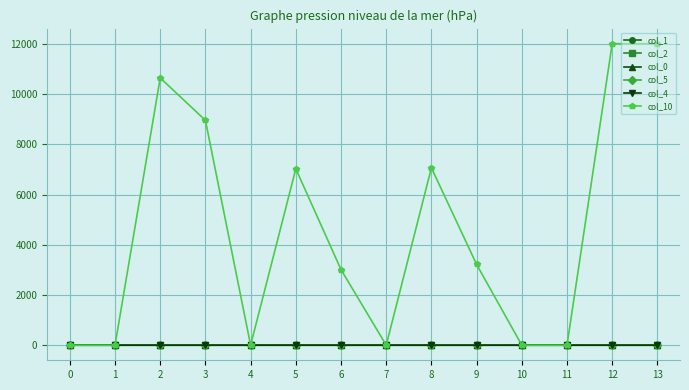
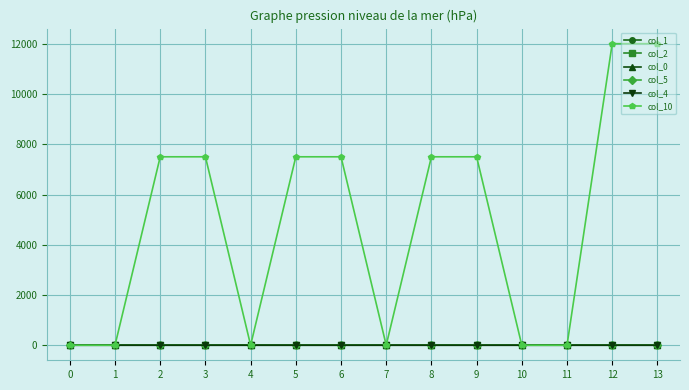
col_10, 2: 10600 -> 7500
col_10, 3: 9000 -> 7500
col_10, 5: 7000 -> 7500
col_10, 6: 3000 -> 7500
col_10, 8: 7100 -> 7500
col_10, 9: 3200 -> 7500
